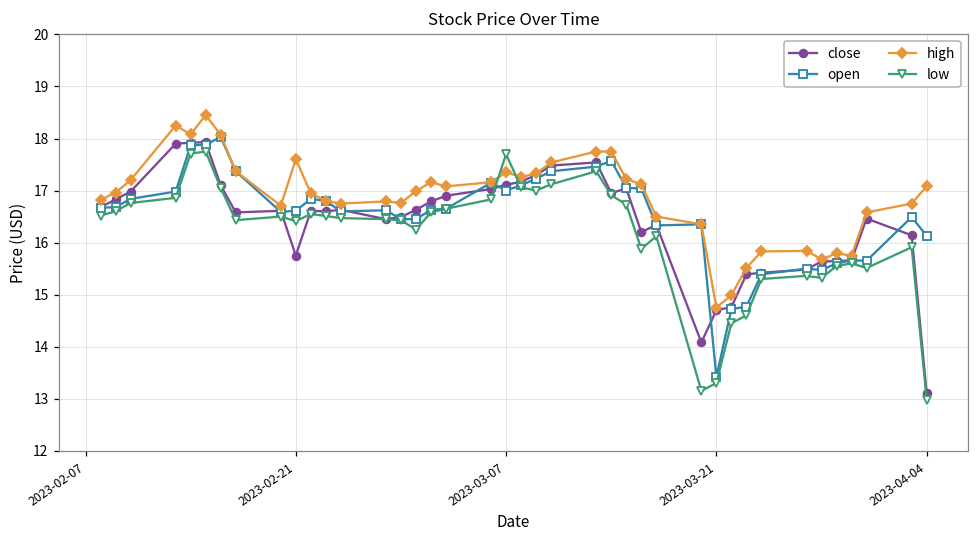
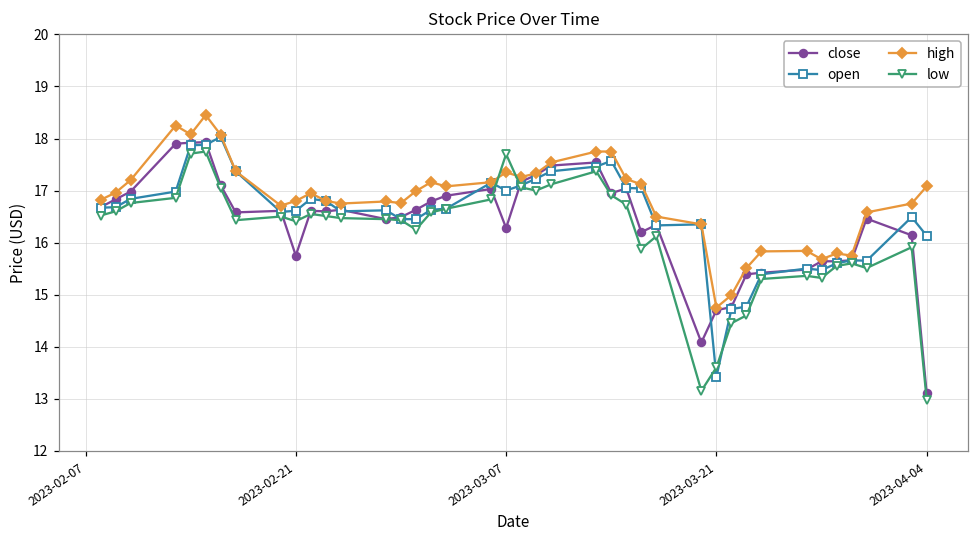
high, 2023-02-21: 17.6 -> 16.8
close, 2023-03-07: 17.1 -> 16.3
low, 2023-03-21: 13.3 -> 13.6
